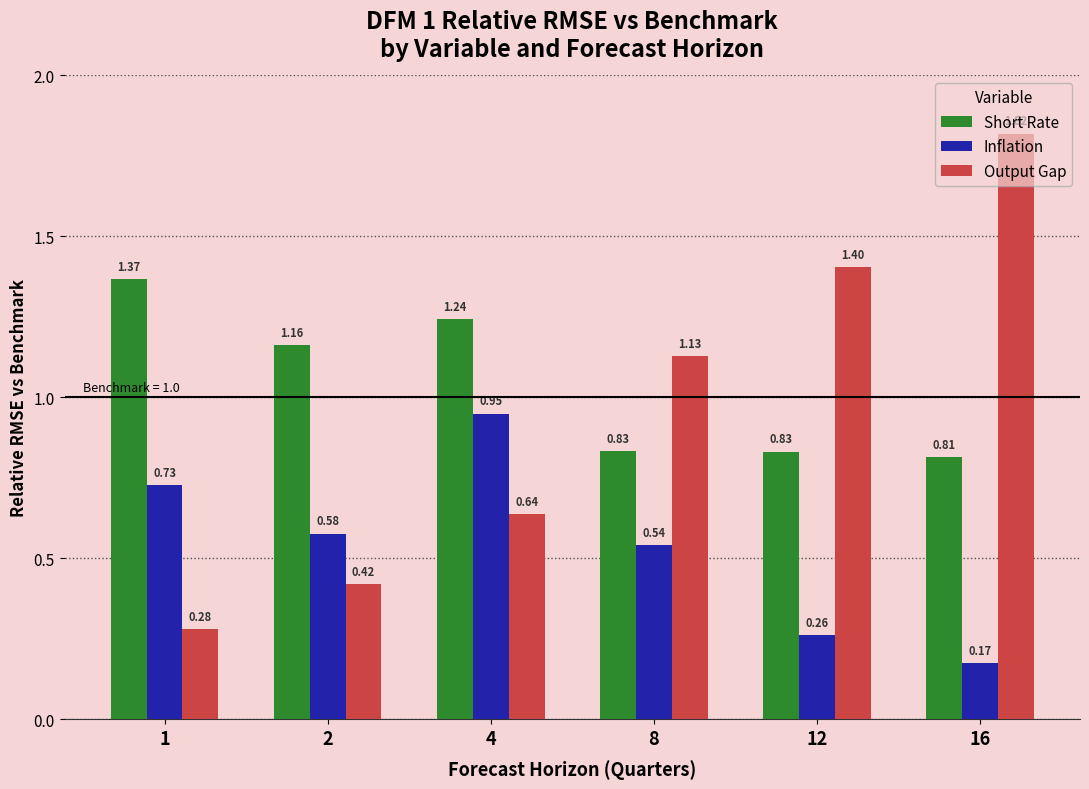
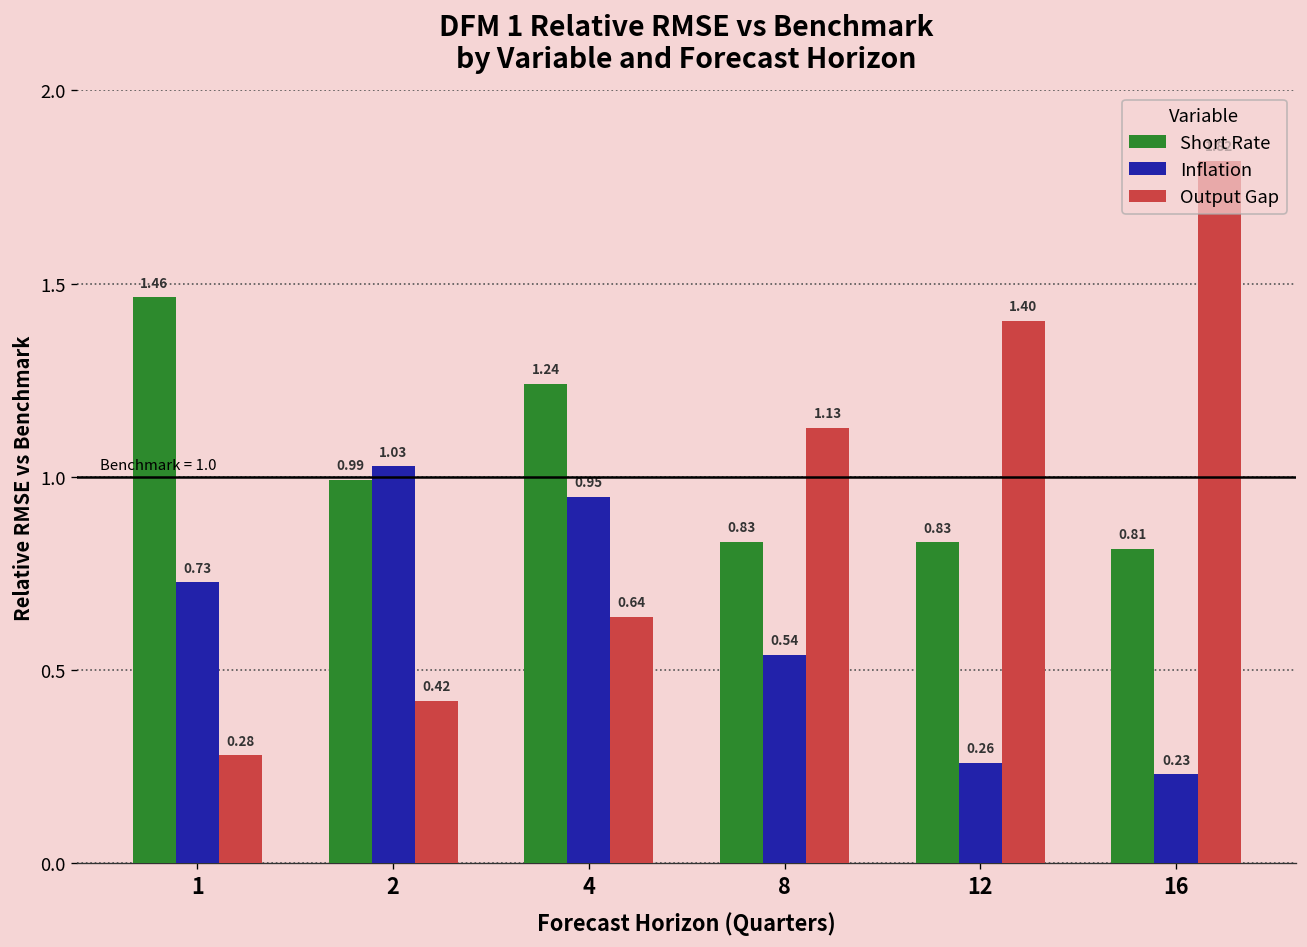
Short Rate, 1: 1.37 -> 1.46
Short Rate, 2: 1.16 -> 0.99
Inflation, 2: 0.58 -> 1.03
Inflation, 16: 0.17 -> 0.23
